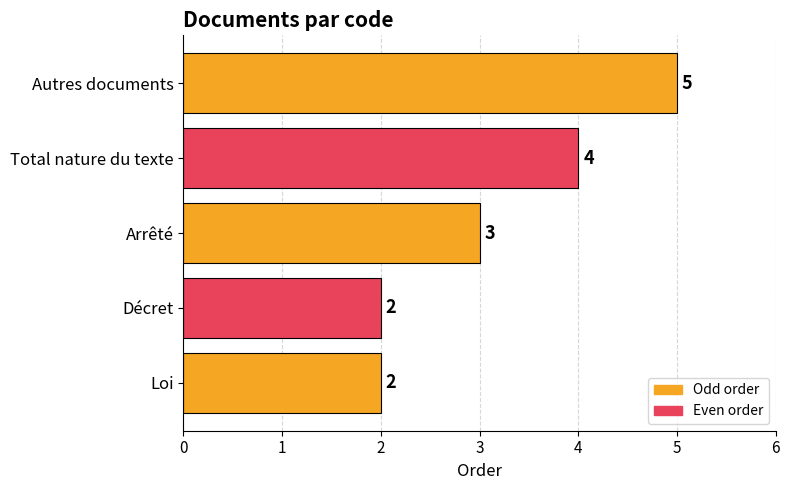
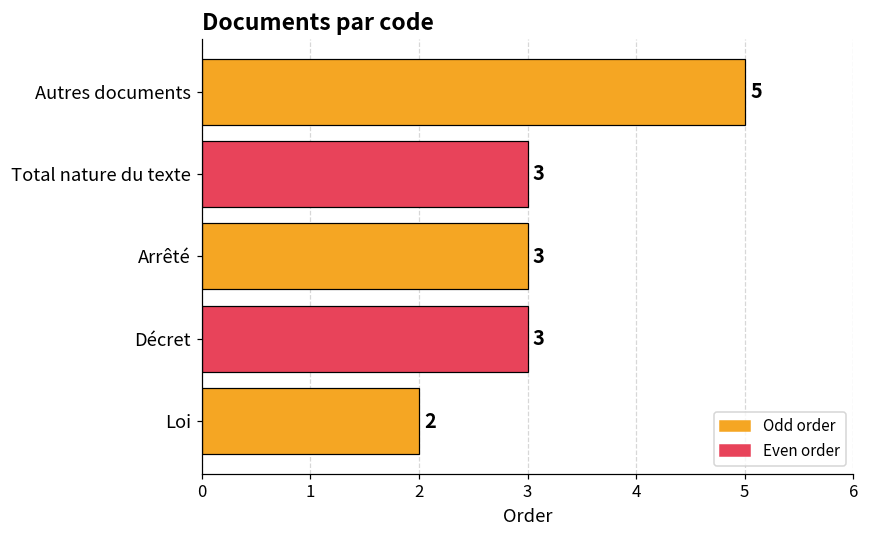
Total nature du texte: 4 -> 3
Décret: 2 -> 3
